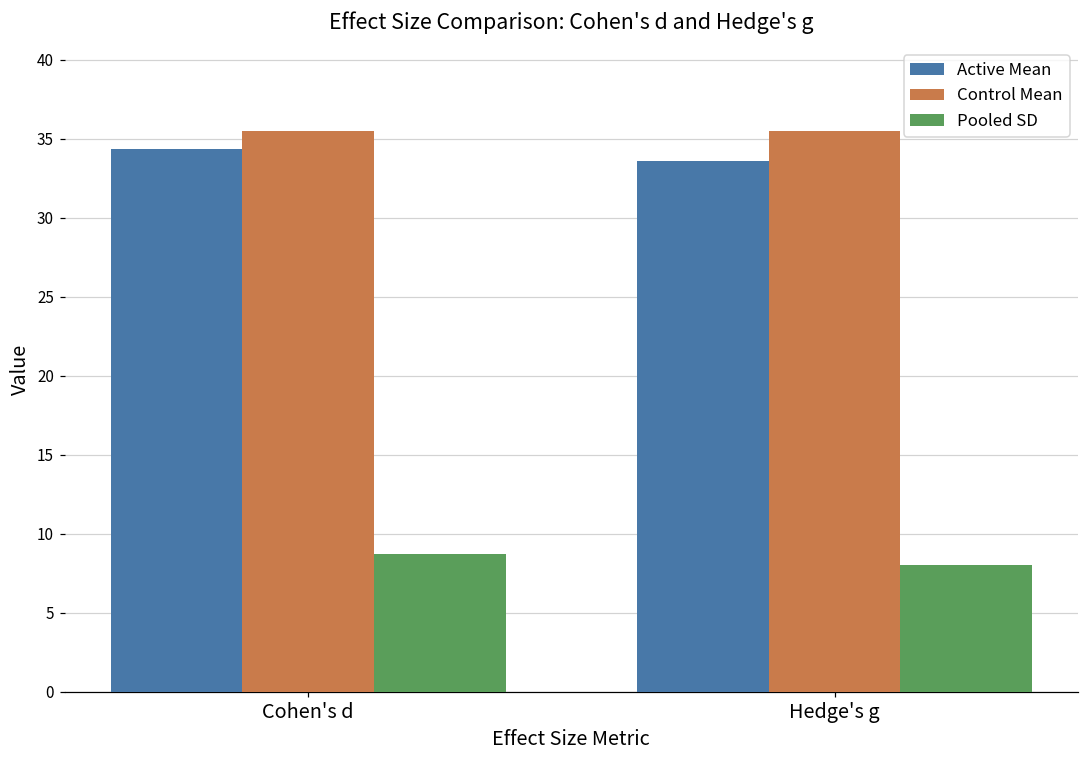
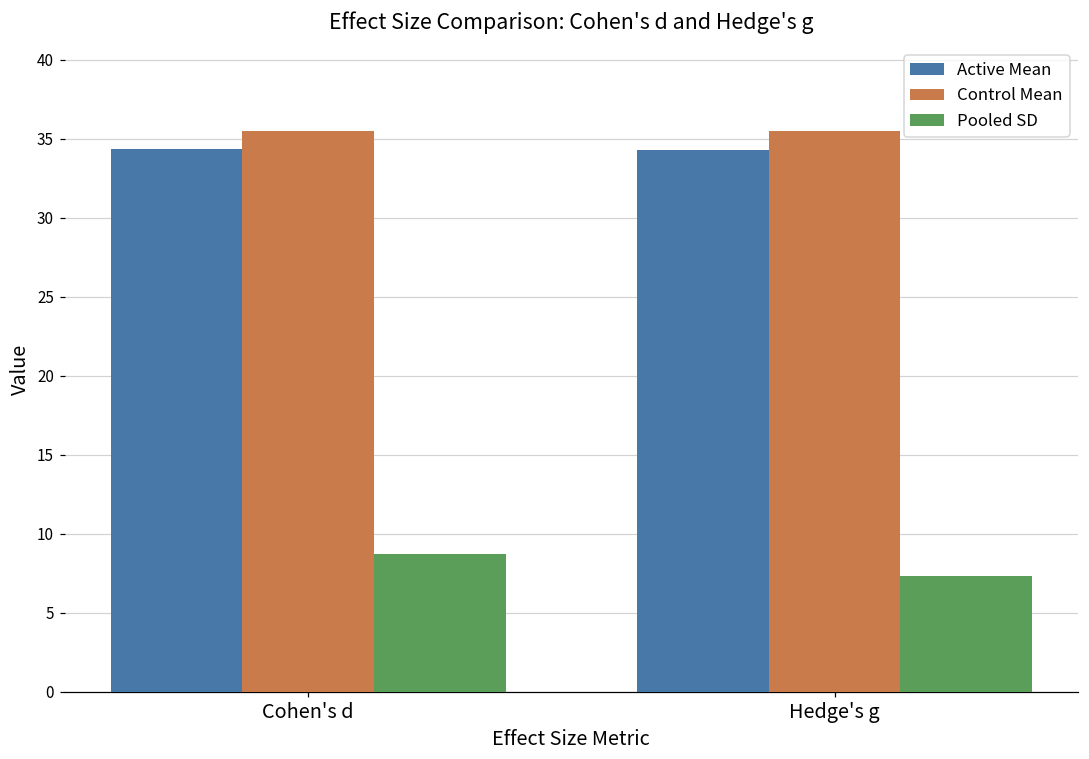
Active Mean, Hedge's g: 33.6 -> 34.3
Pooled SD, Hedge's g: 8.0 -> 7.3
